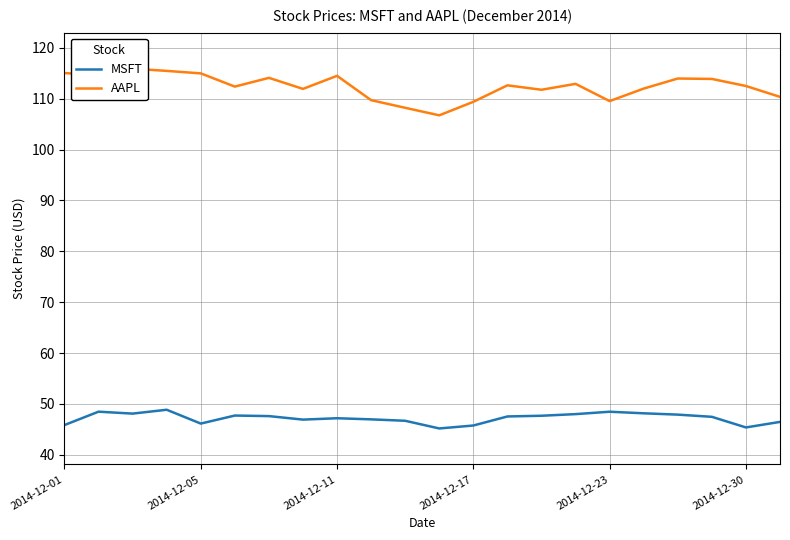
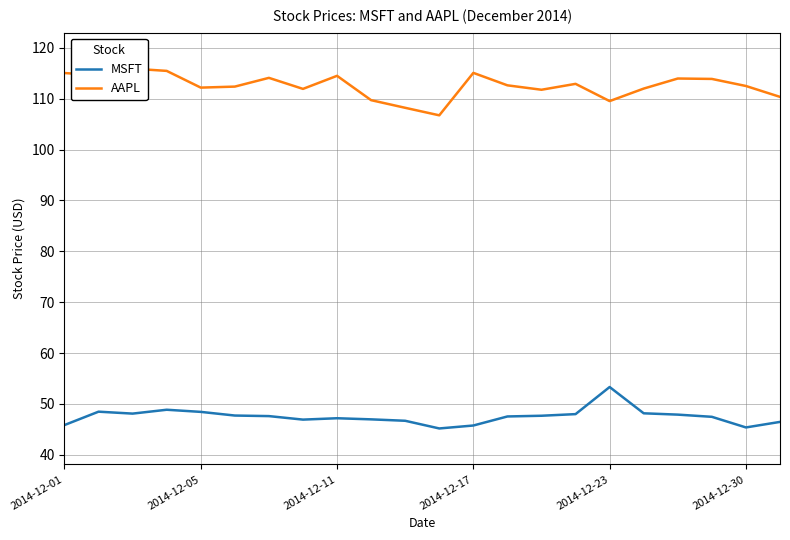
MSFT, 2014-12-05: 46 -> 48
AAPL, 2014-12-05: 115 -> 112
AAPL, 2014-12-17: 109 -> 115
MSFT, 2014-12-23: 48 -> 53
